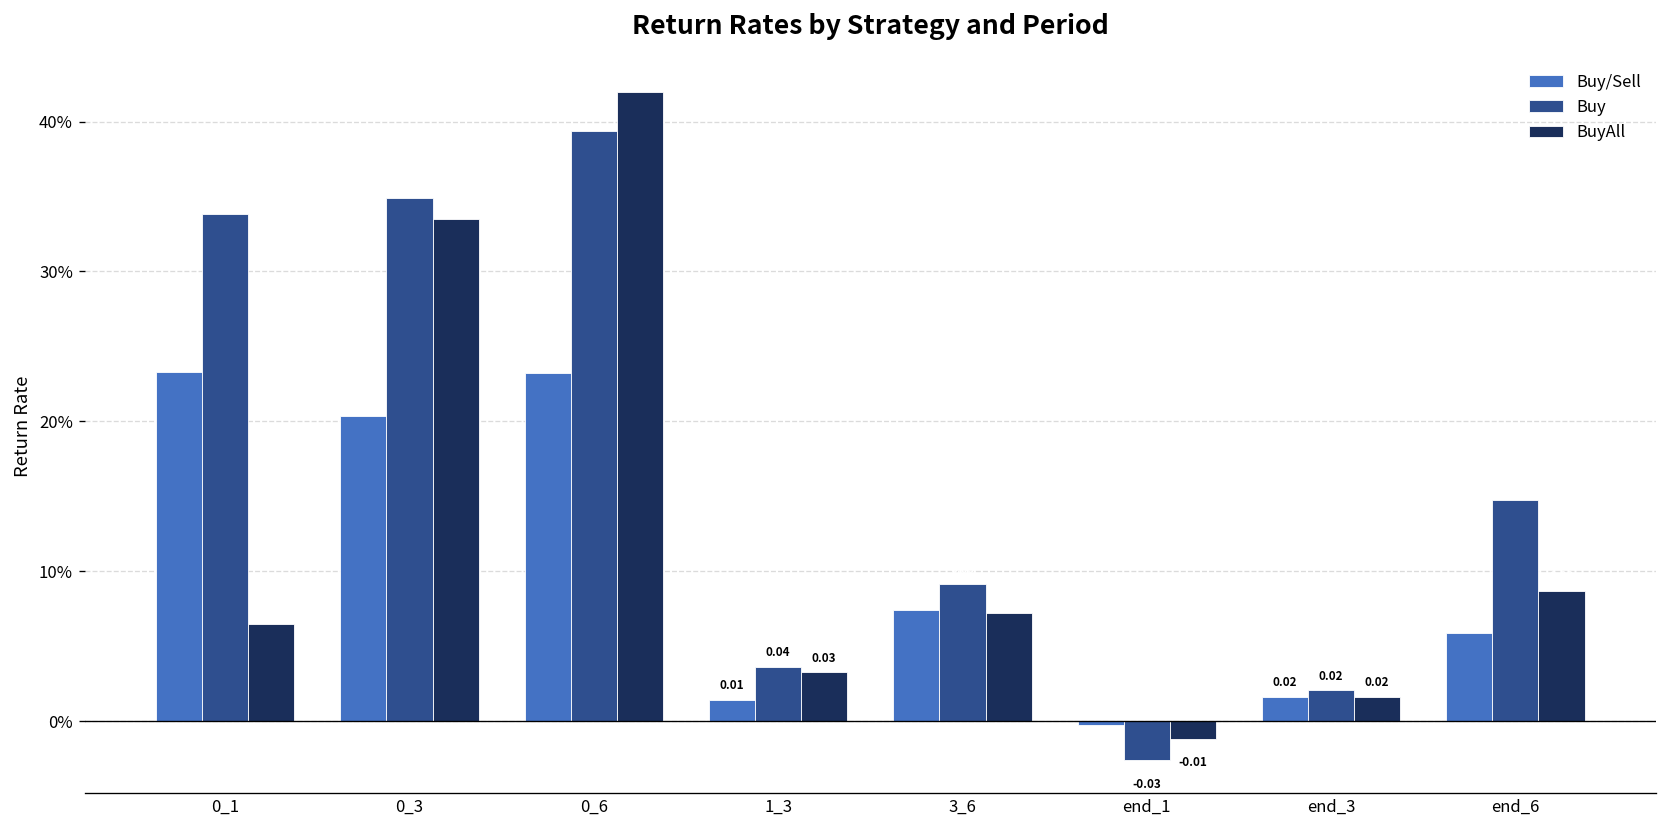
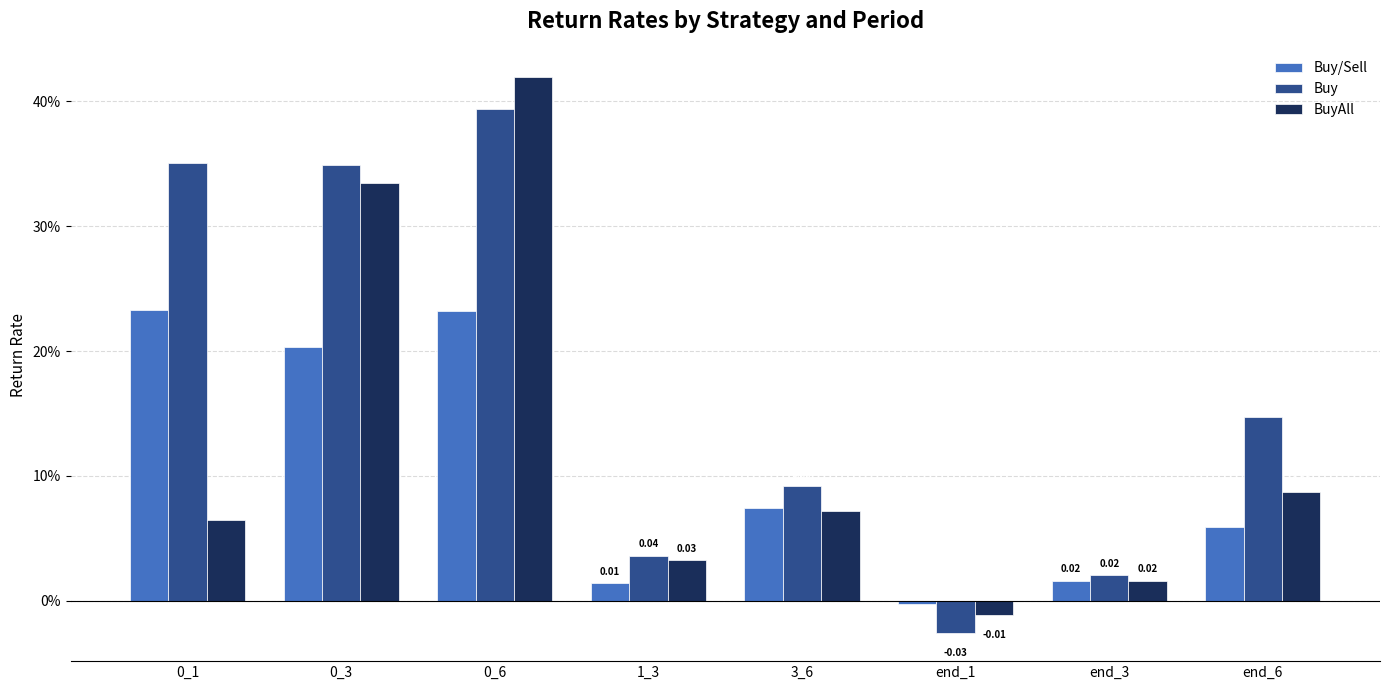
Buy, 0_1: 33.8% -> 35.0%
